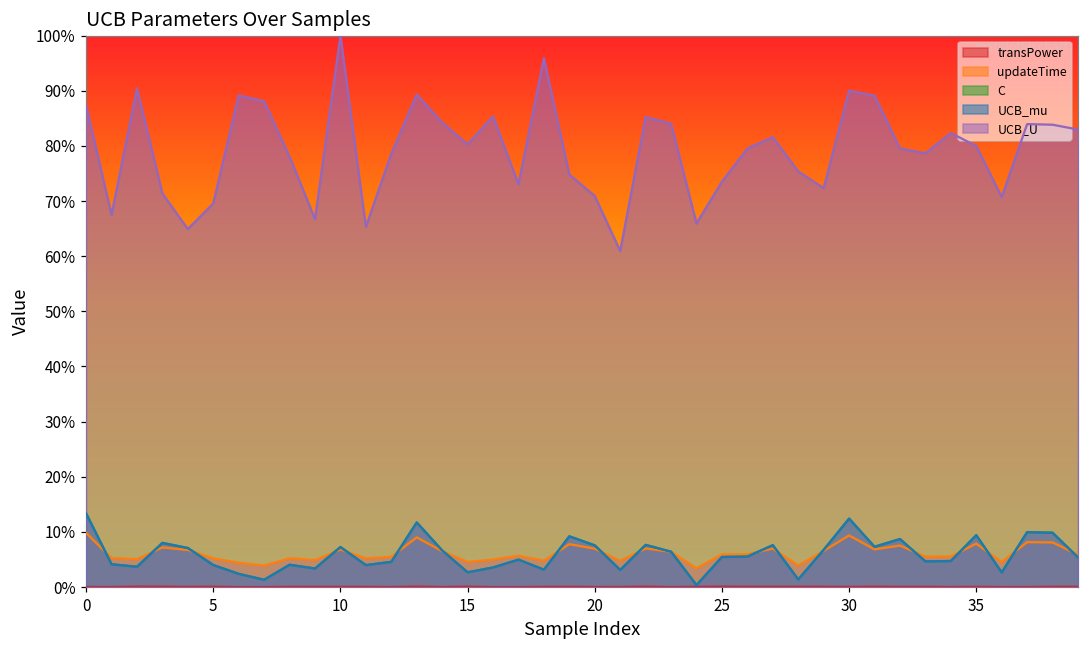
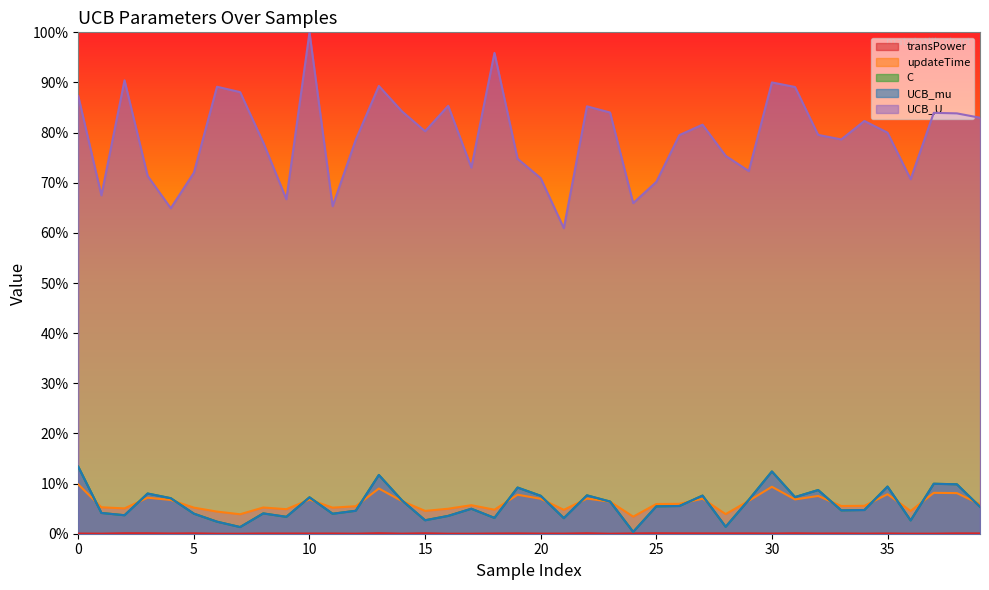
UCB_U, 5: 70% -> 72%
UCB_U, 25: 74% -> 70%
